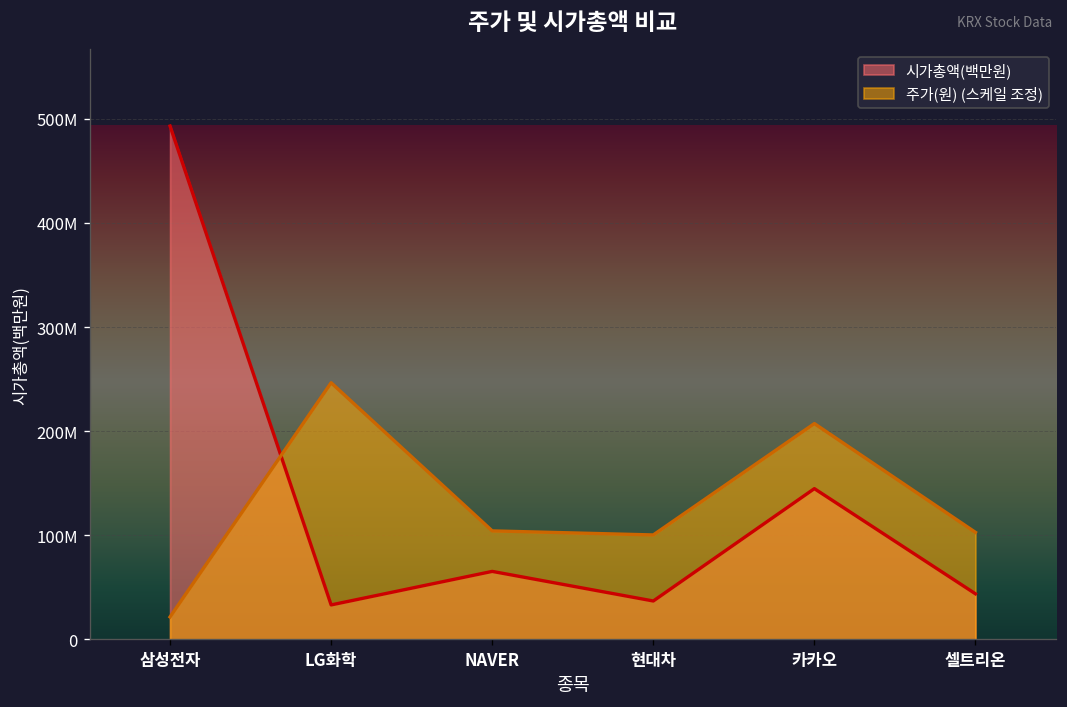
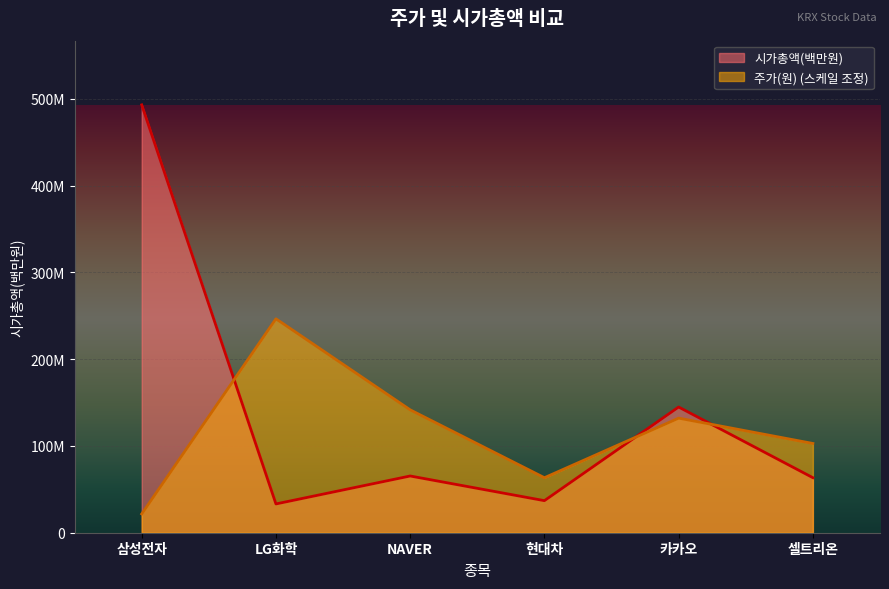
주가(원) (스케일 조정), NAVER: 100000000 -> 140000000
주가(원) (스케일 조정), 현대차: 100000000 -> 60000000
주가(원) (스케일 조정), 카카오: 210000000 -> 130000000
시가총액(백만원), 셀트리온: 40000000 -> 60000000
